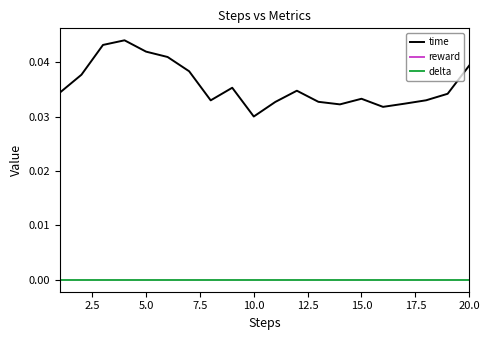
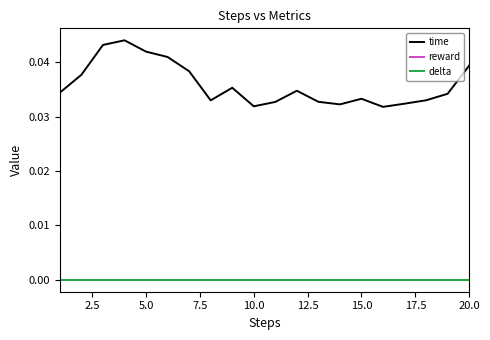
time, 10.0: 0.030 -> 0.032
